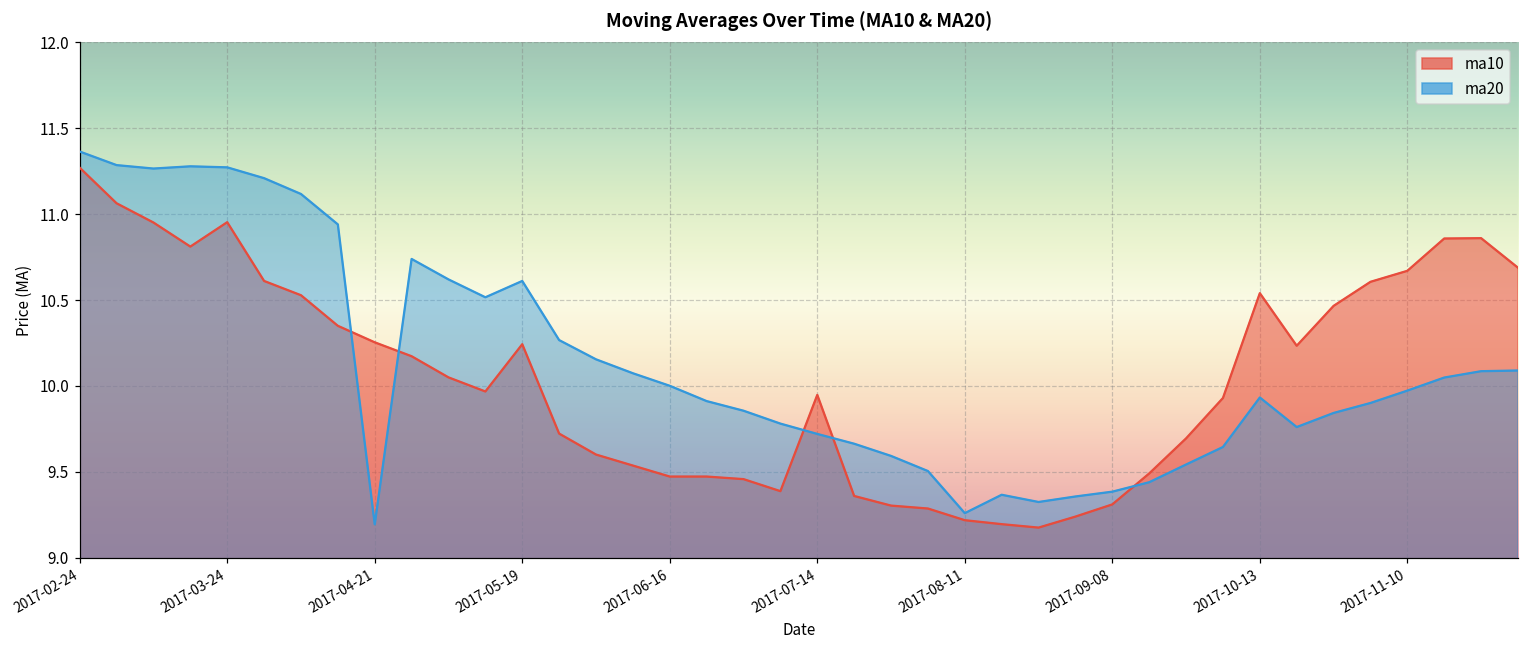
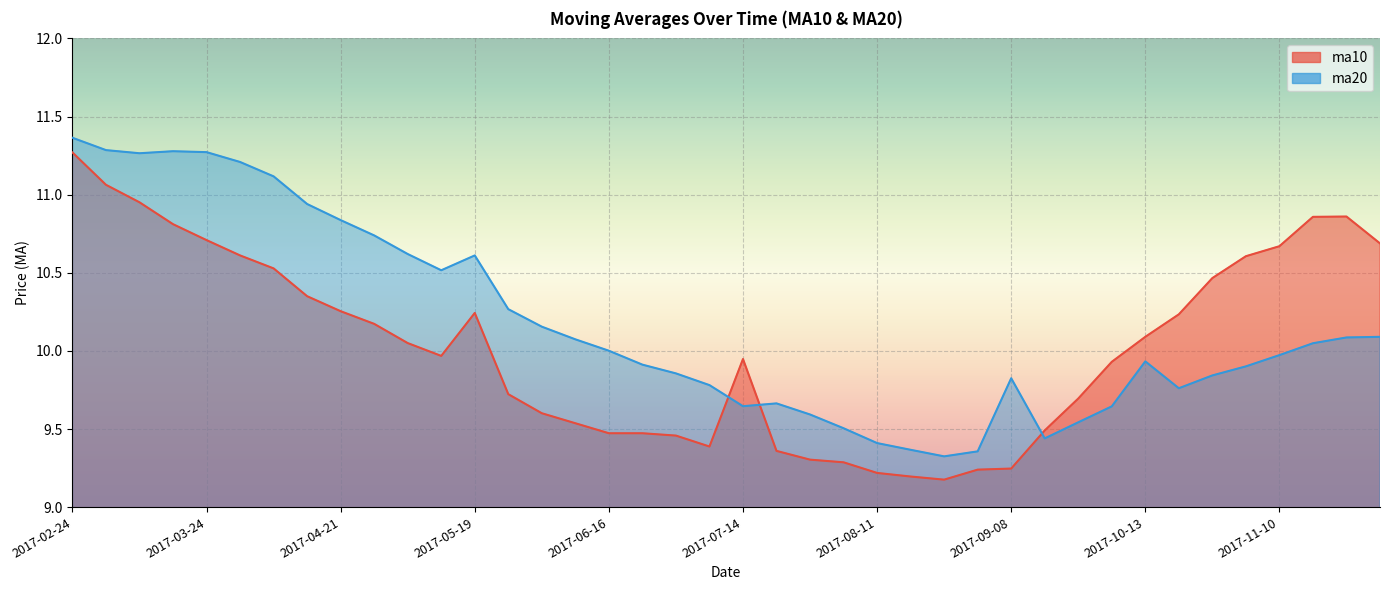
ma10, 2017-03-24: 10.95 -> 10.71
ma20, 2017-04-21: 9.20 -> 10.84
ma20, 2017-07-14: 9.72 -> 9.65
ma20, 2017-08-11: 9.26 -> 9.41
ma10, 2017-09-08: 9.31 -> 9.25
ma20, 2017-09-08: 9.39 -> 9.83
ma10, 2017-10-13: 10.54 -> 10.09
